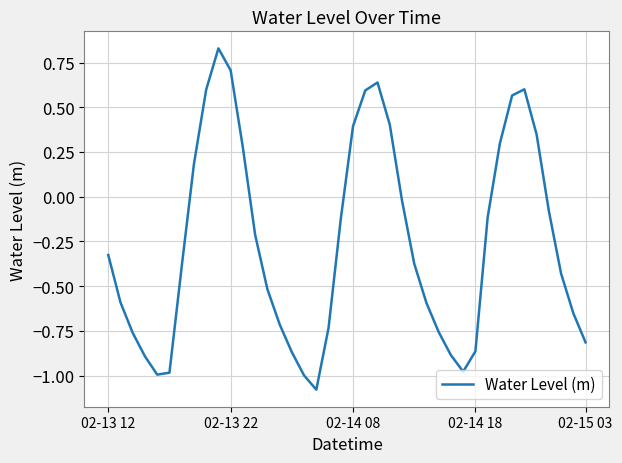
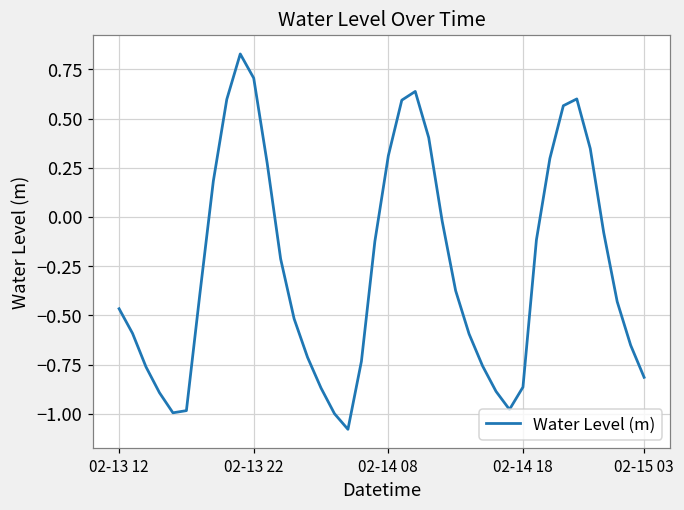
02-13 12: -0.33 -> -0.47
02-14 08: 0.39 -> 0.31
